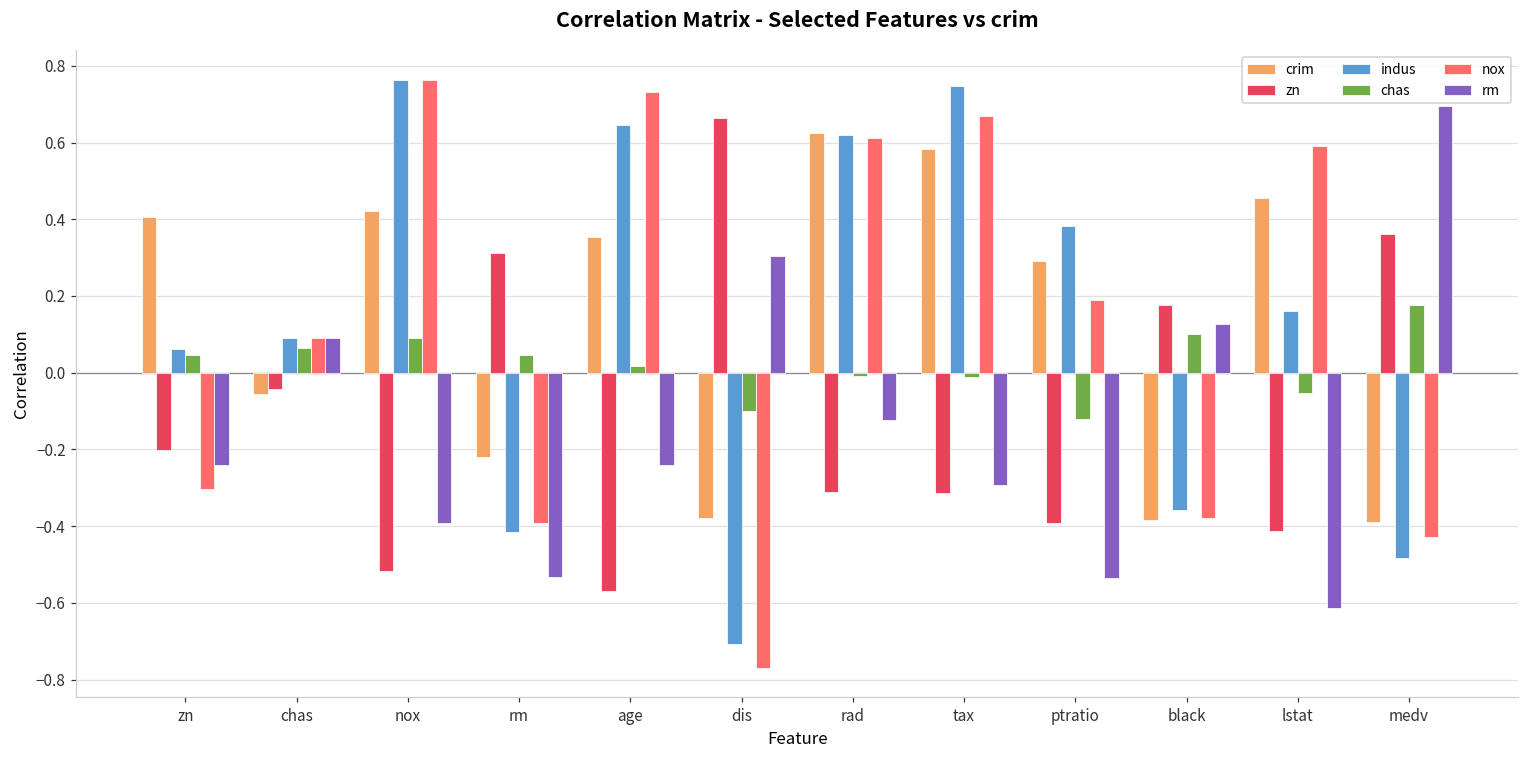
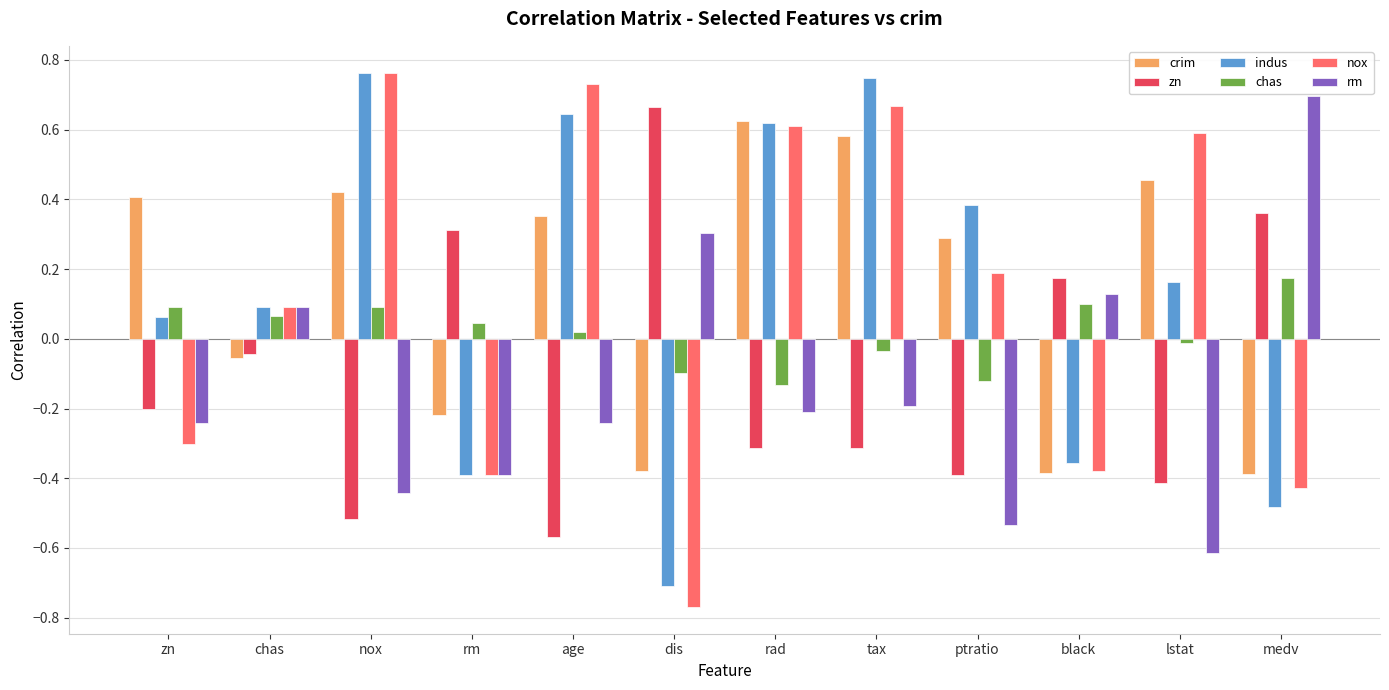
chas, zn: 0.05 -> 0.09
rm, nox: -0.39 -> -0.44
indus, rm: -0.42 -> -0.39
rm, rm: -0.53 -> -0.39
chas, rad: -0.01 -> -0.13
rm, rad: -0.12 -> -0.21
chas, tax: -0.01 -> -0.04
rm, tax: -0.29 -> -0.19
chas, lstat: -0.05 -> -0.01
